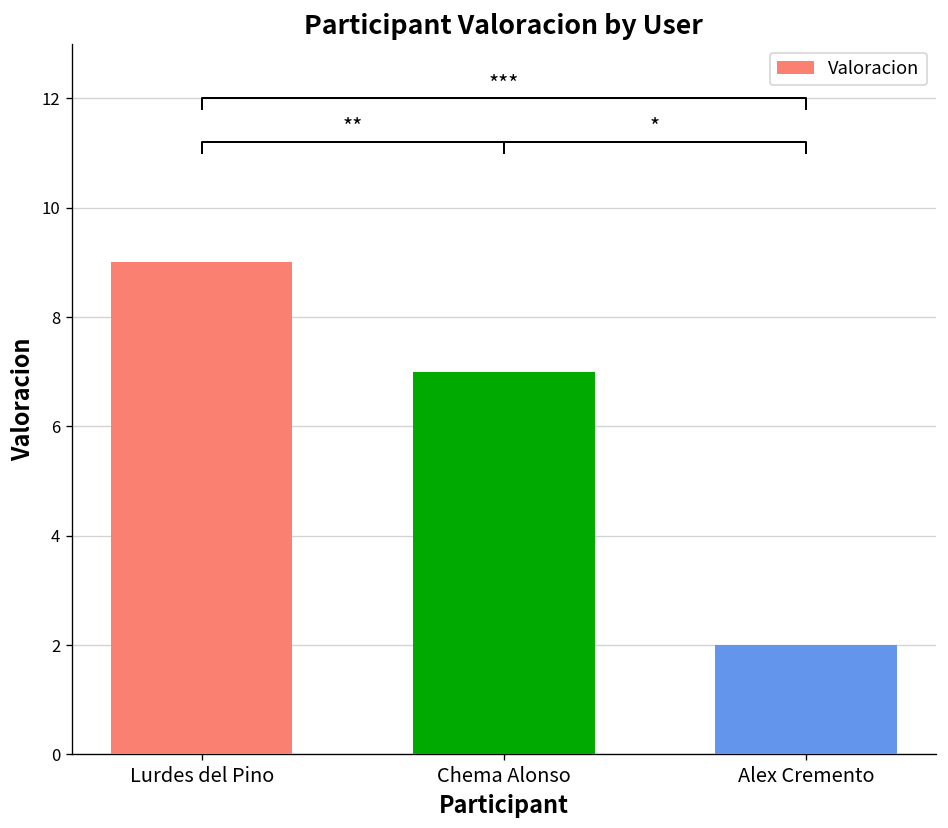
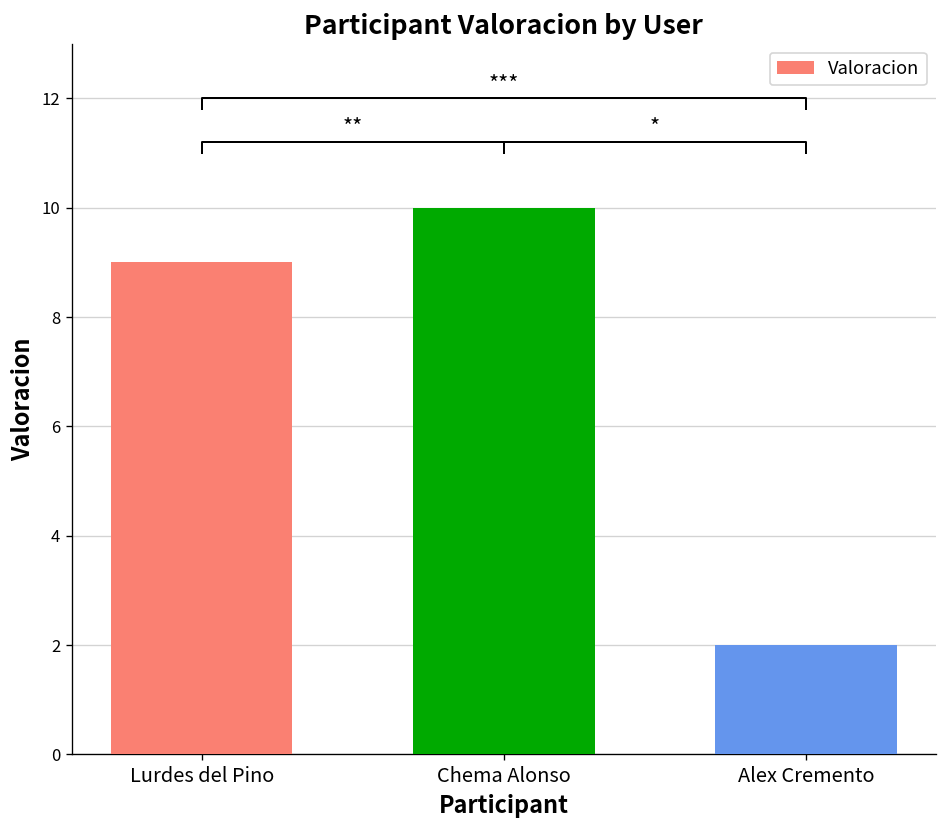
Valoracion, Chema Alonso: 7 -> 10
